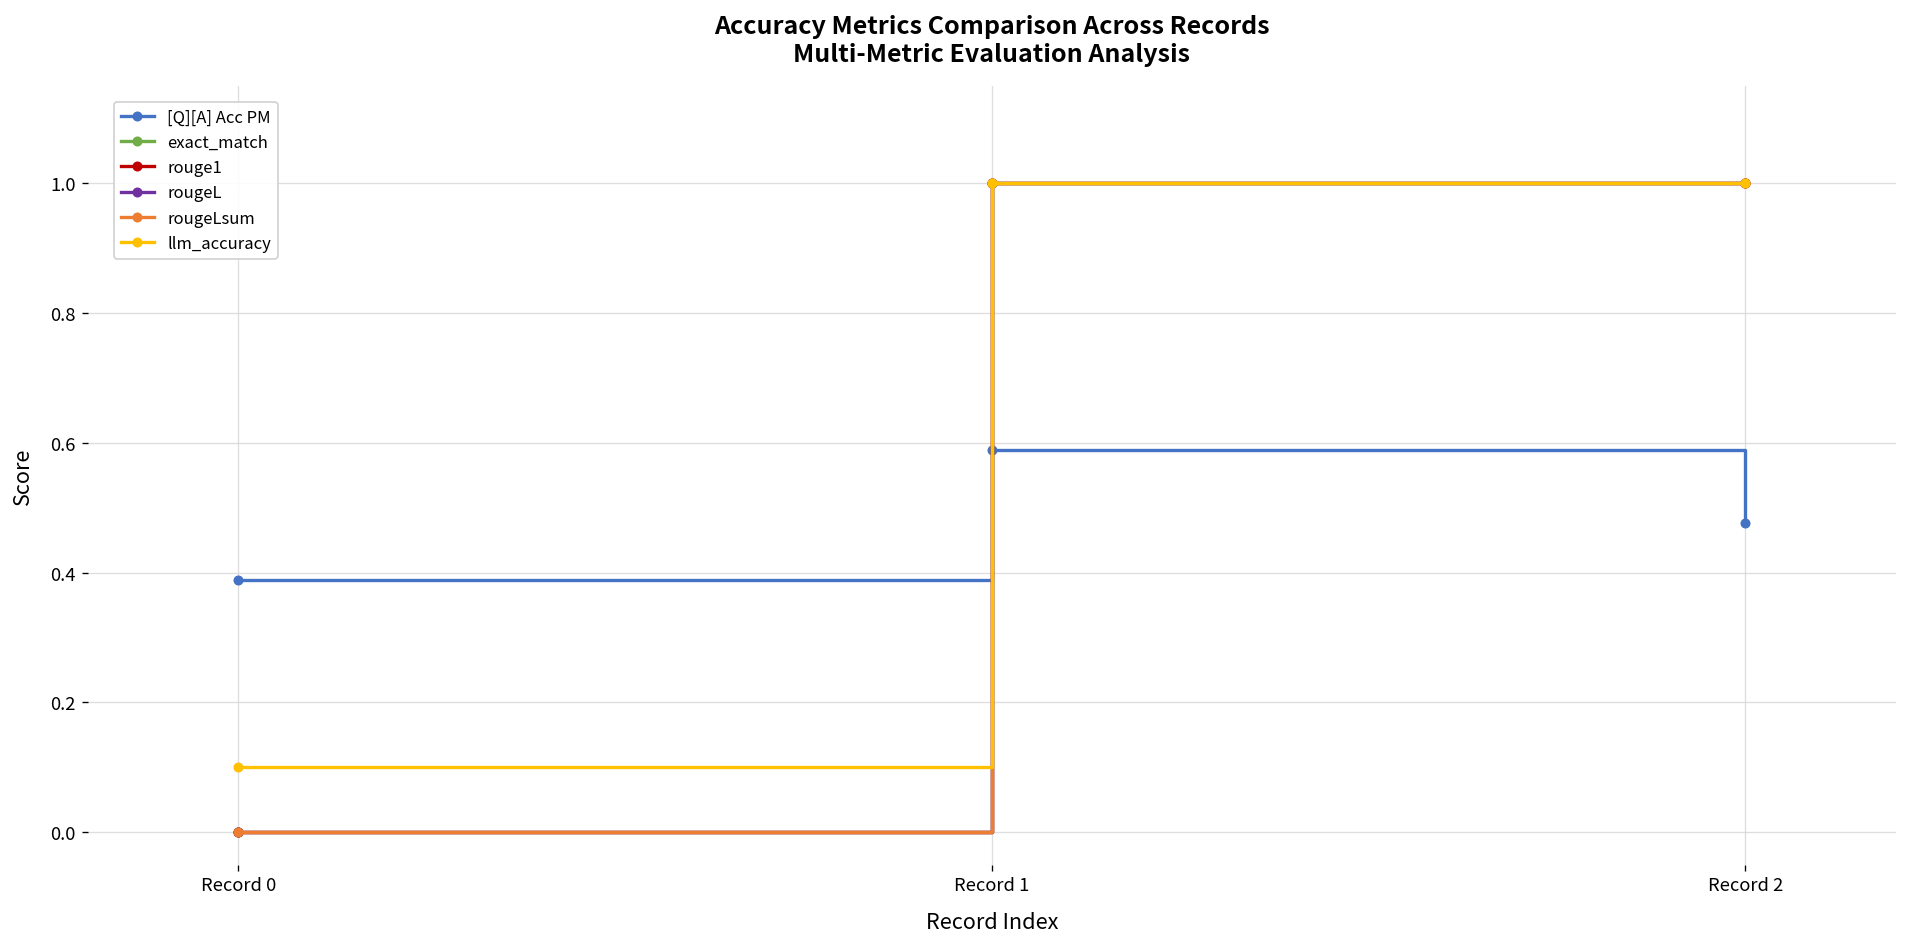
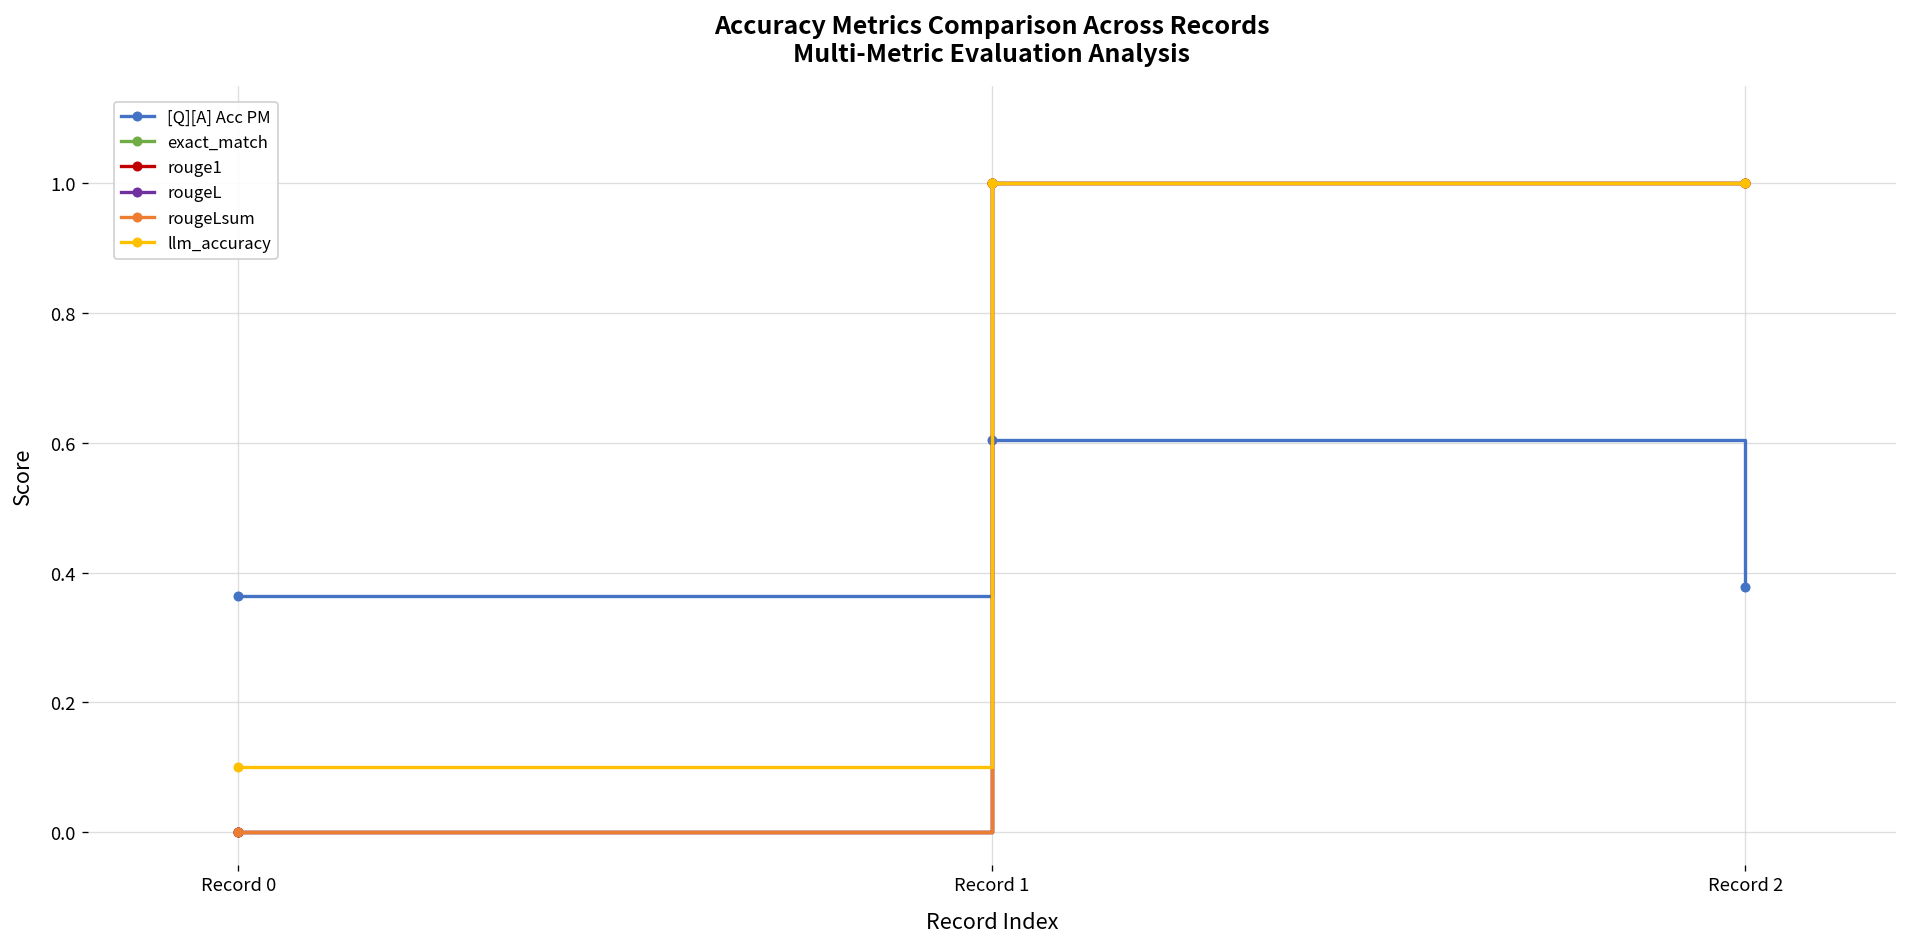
[Q][A] Acc PM, Record 0: 0.39 -> 0.36
[Q][A] Acc PM, Record 1: 0.59 -> 0.60
[Q][A] Acc PM, Record 2: 0.48 -> 0.38
